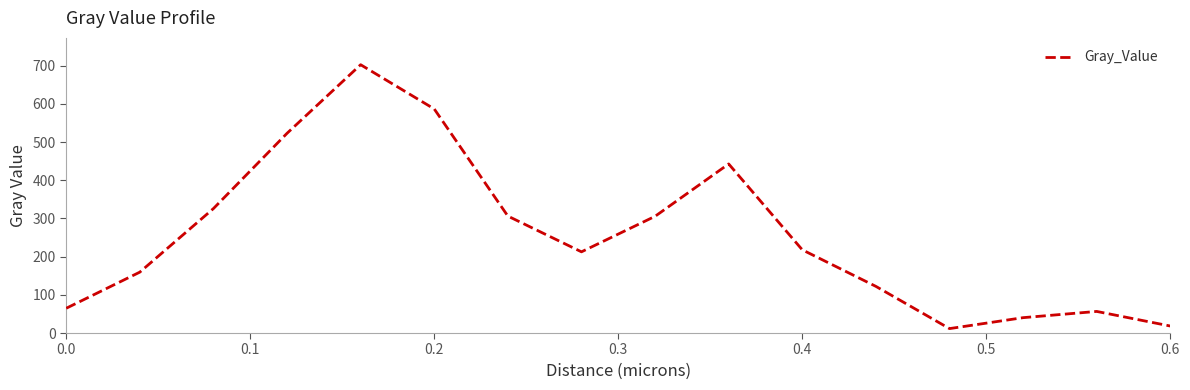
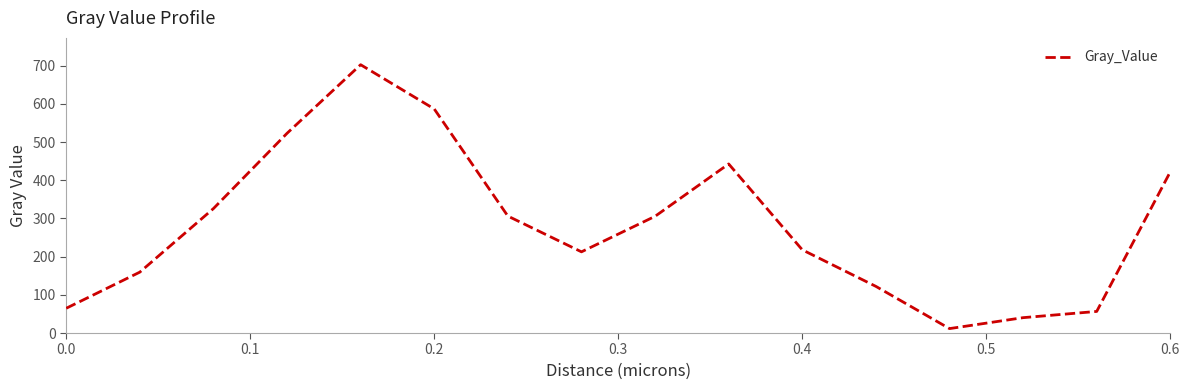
0.6: 20 -> 420
